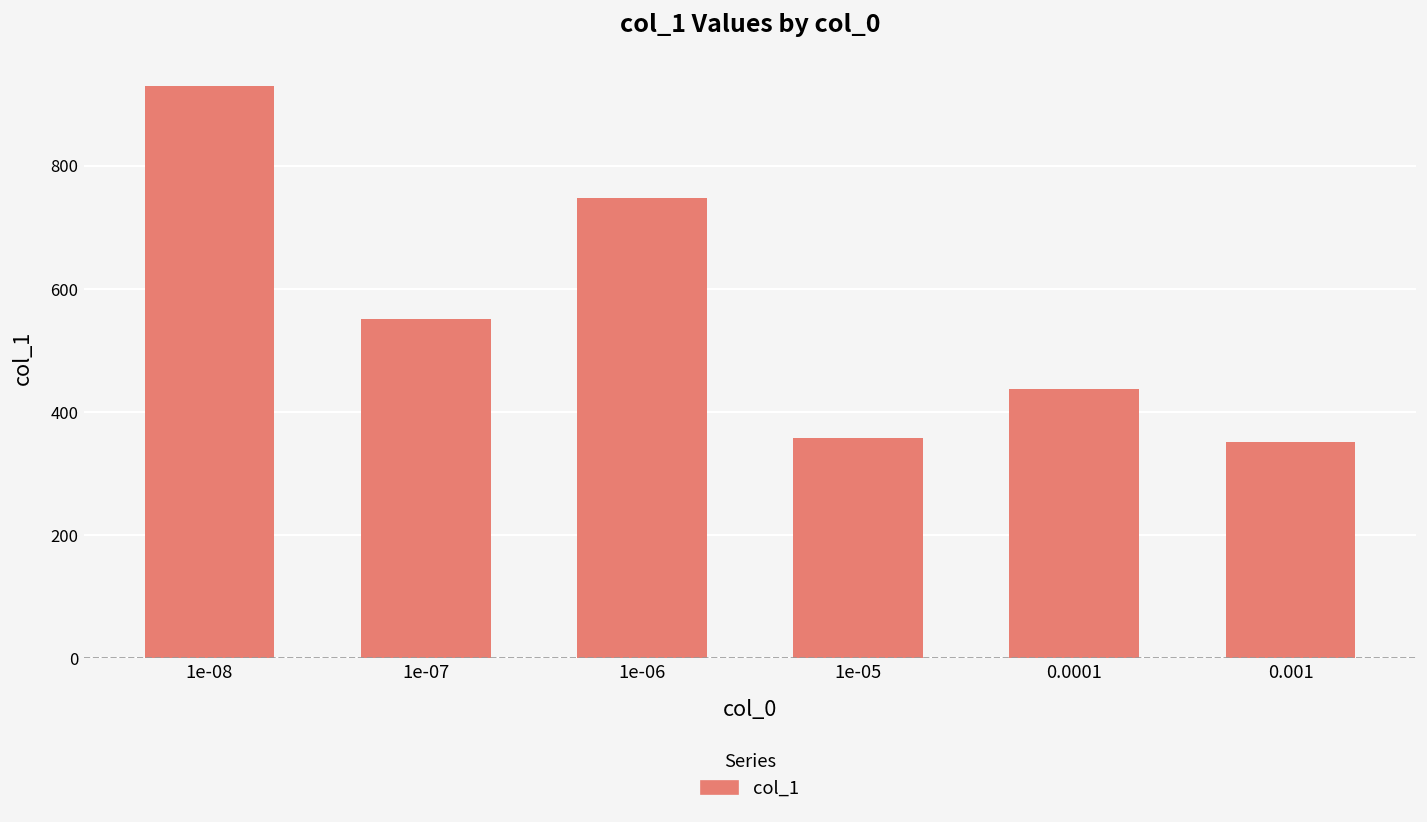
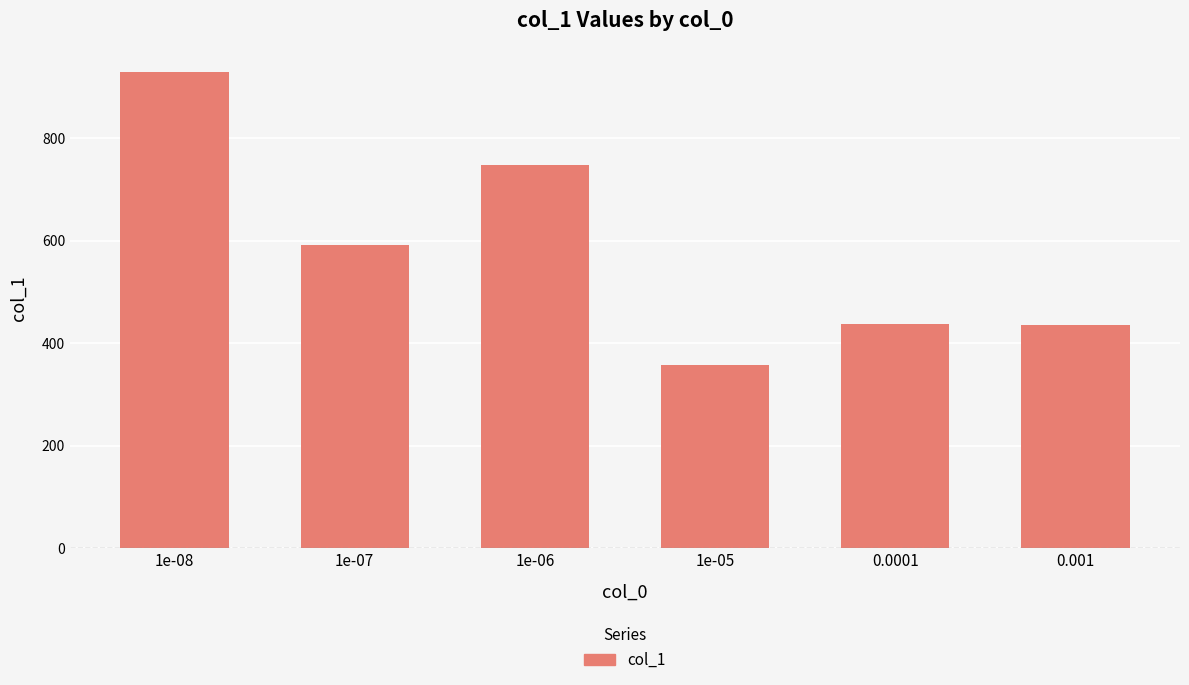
1e-07: 550 -> 590
0.001: 350 -> 440
